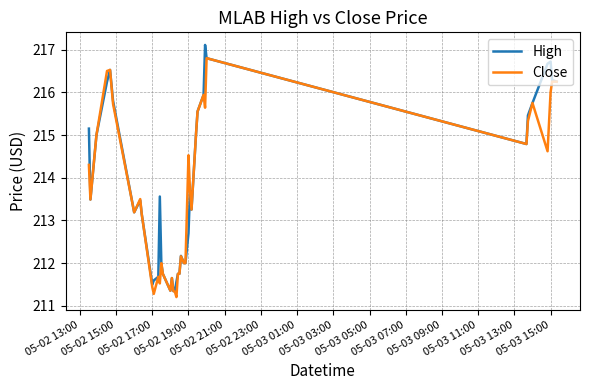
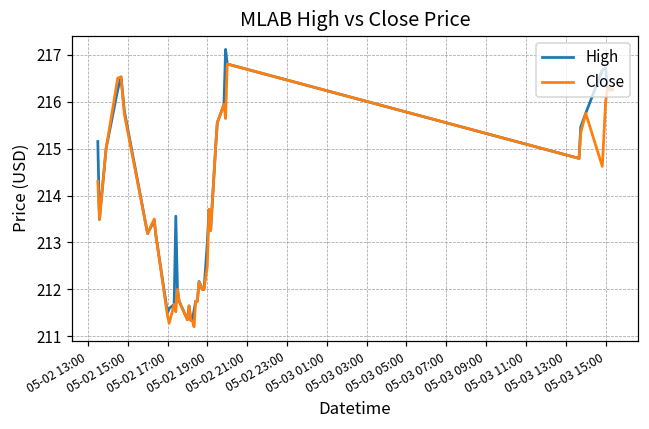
High, 05-02 19:00: 212.7 -> 213.0
Close, 05-02 19:00: 214.5 -> 212.5
